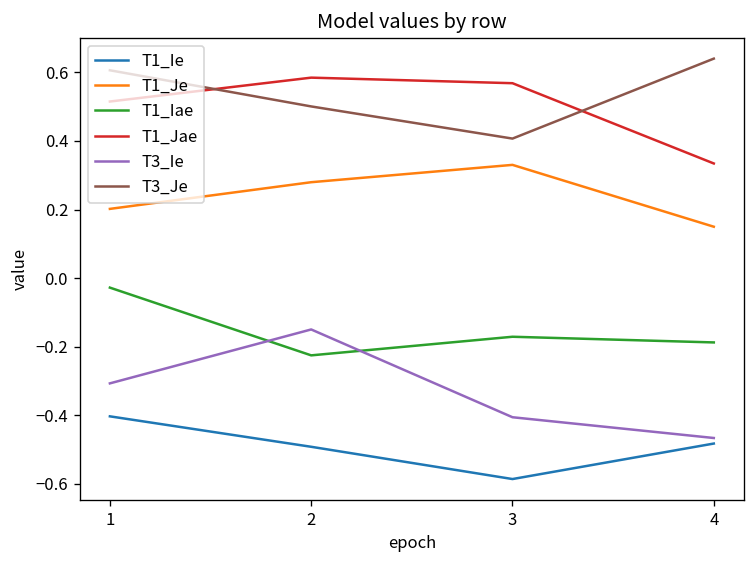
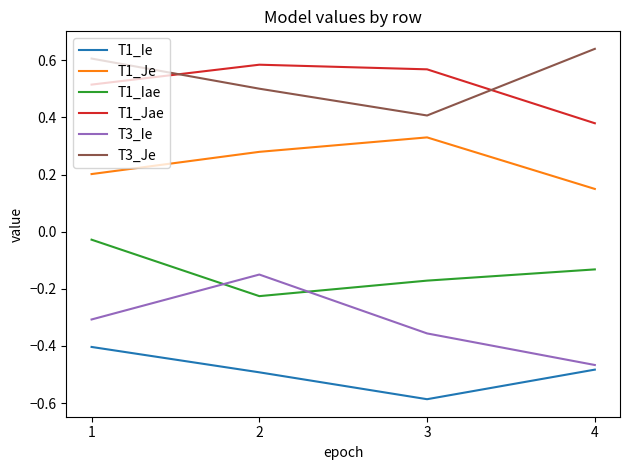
T3_Ie, 3: -0.41 -> -0.36
T1_Iae, 4: -0.19 -> -0.13
T1_Jae, 4: 0.33 -> 0.38
